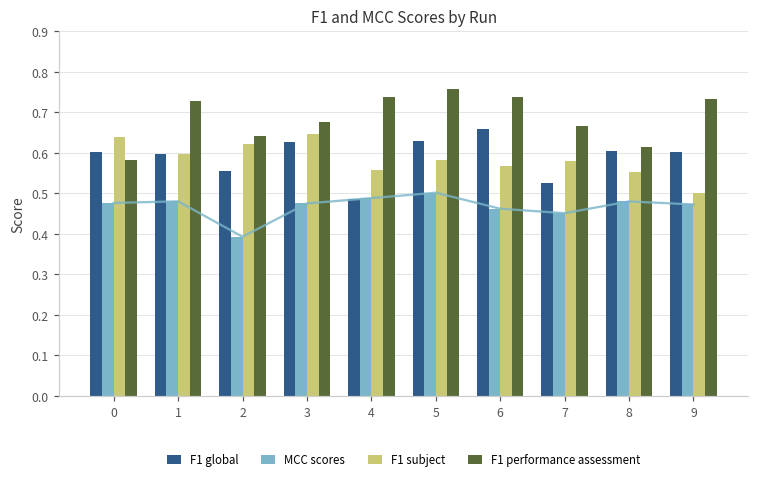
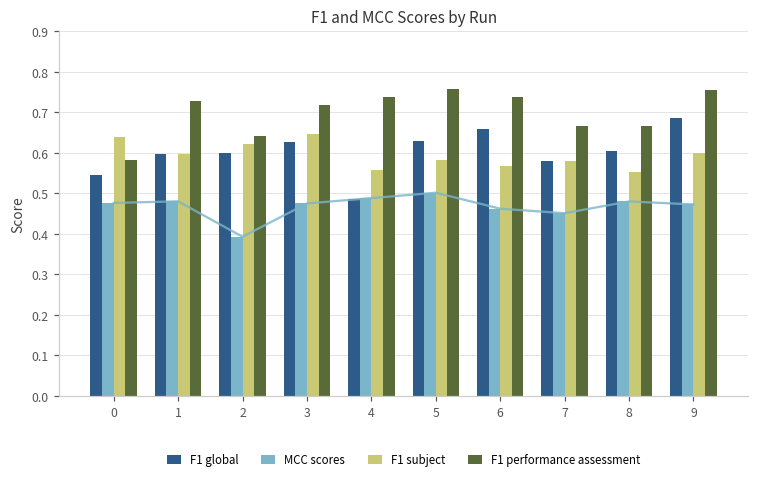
F1 global, 0: 0.60 -> 0.54
F1 global, 2: 0.55 -> 0.60
F1 performance assessment, 3: 0.68 -> 0.72
F1 global, 7: 0.52 -> 0.58
F1 performance assessment, 8: 0.61 -> 0.67
F1 global, 9: 0.60 -> 0.69
F1 subject, 9: 0.5 -> 0.6
F1 performance assessment, 9: 0.73 -> 0.76
